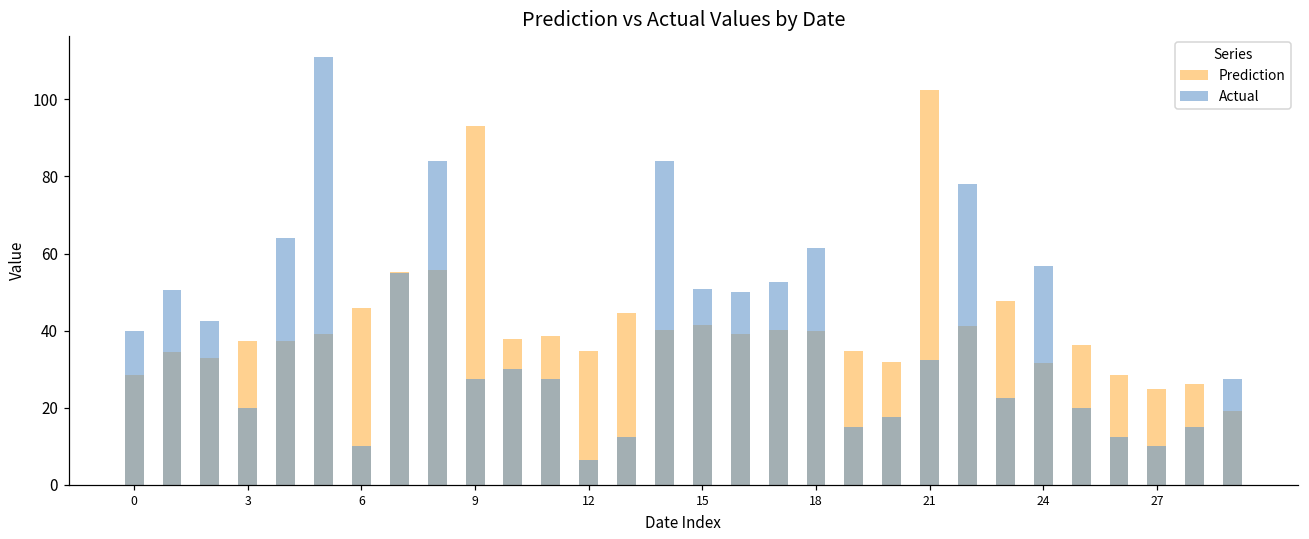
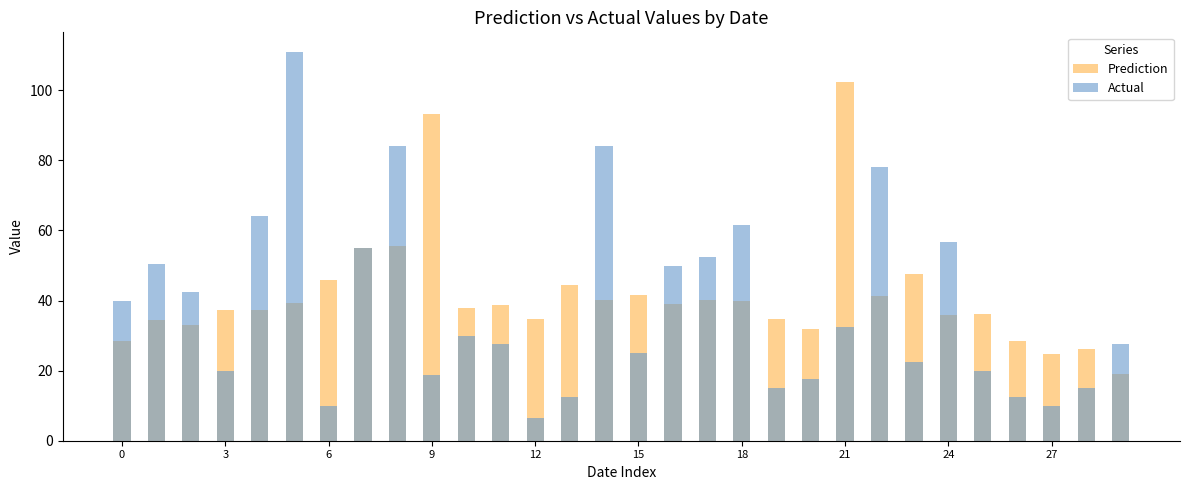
Actual, 9: 28 -> 19
Actual, 15: 51 -> 25
Prediction, 24: 32 -> 36
